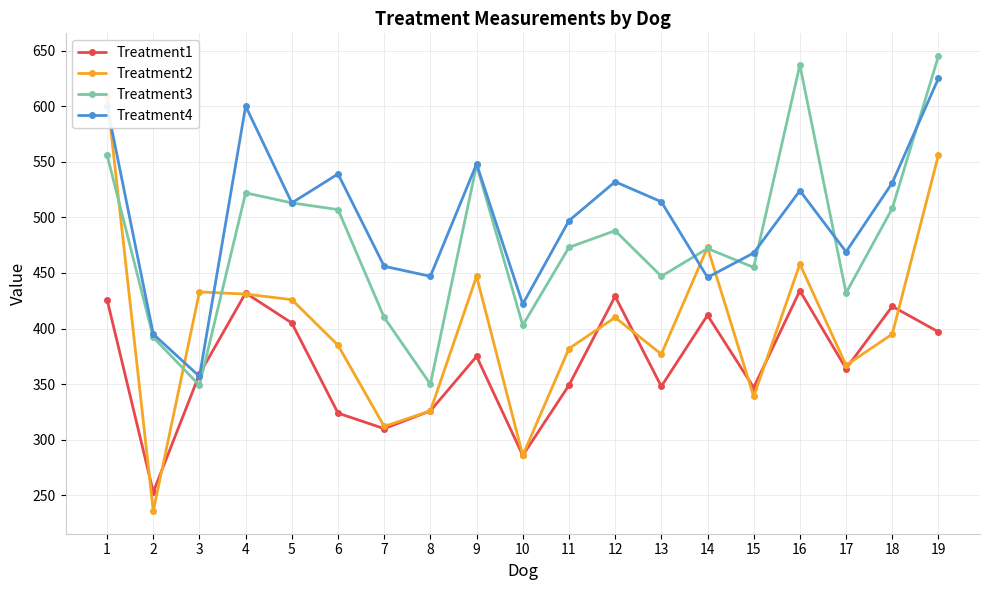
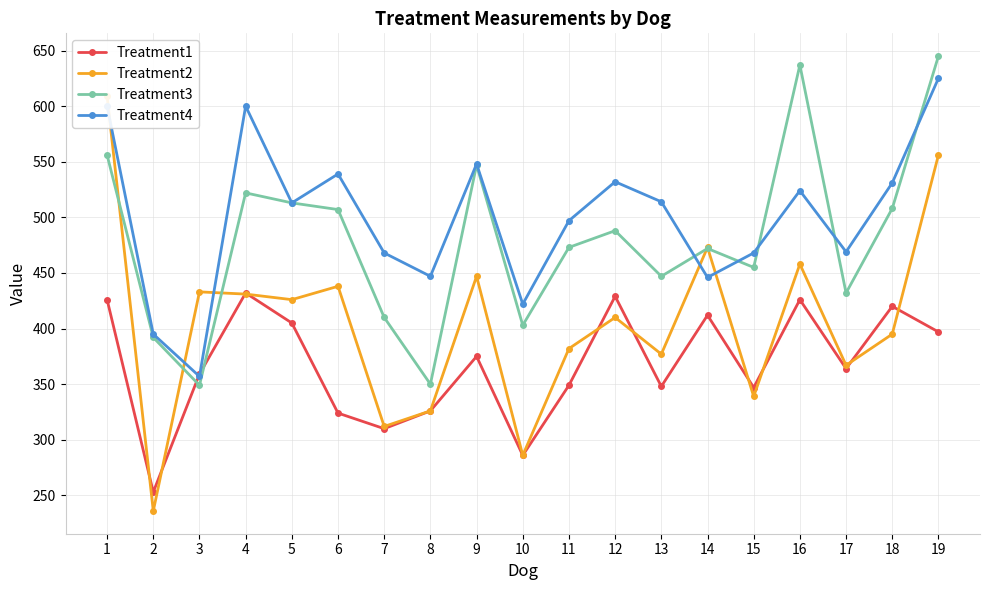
Treatment2, 6: 385 -> 438
Treatment4, 7: 456 -> 468
Treatment1, 16: 434 -> 426
